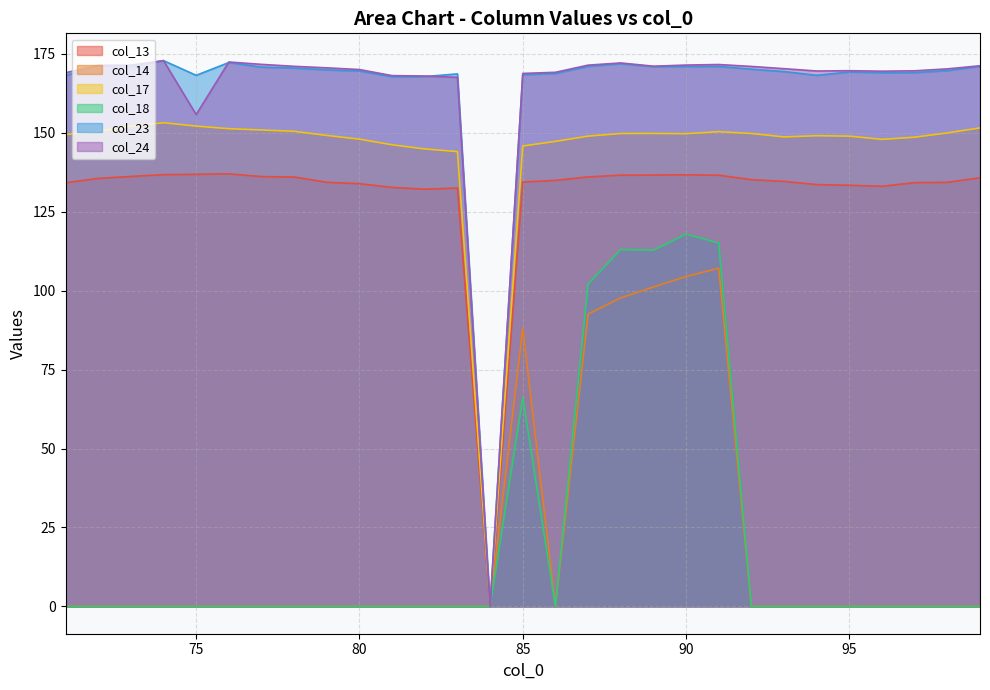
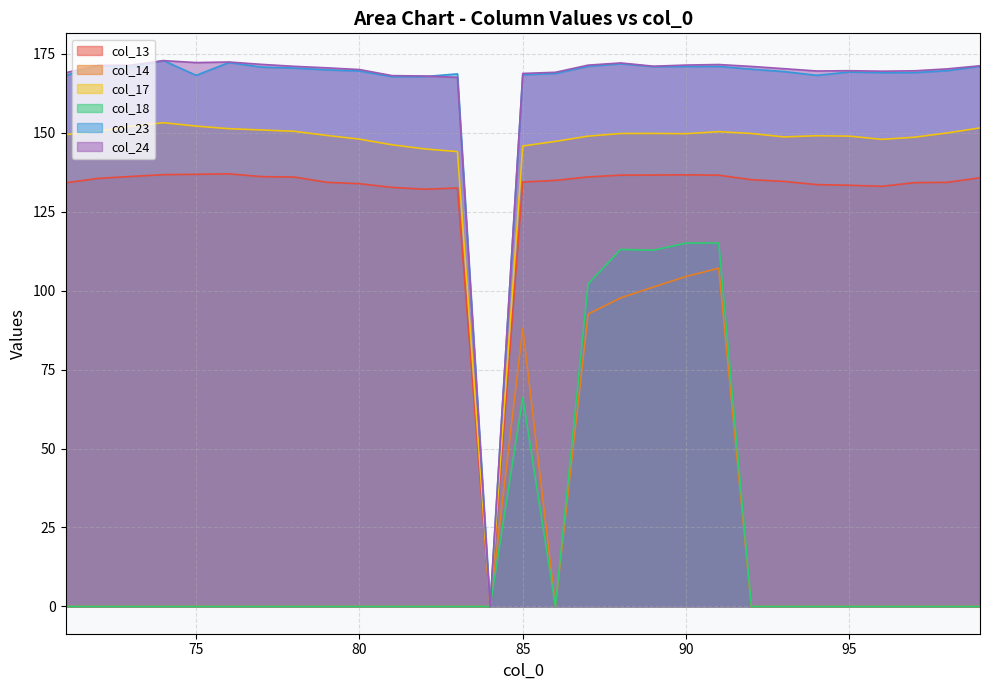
col_24, 75: 156 -> 172
col_18, 90: 118 -> 115
